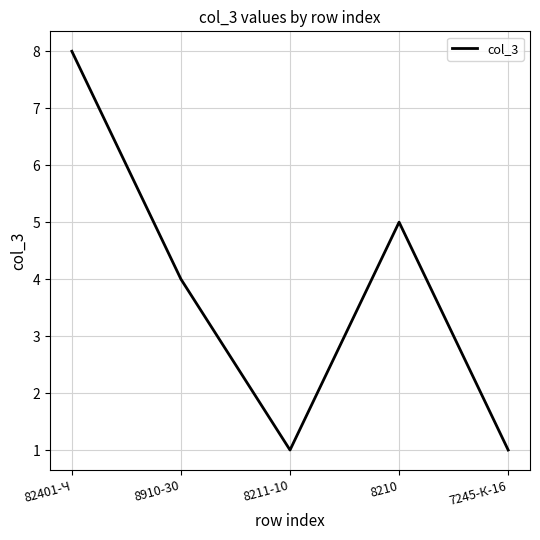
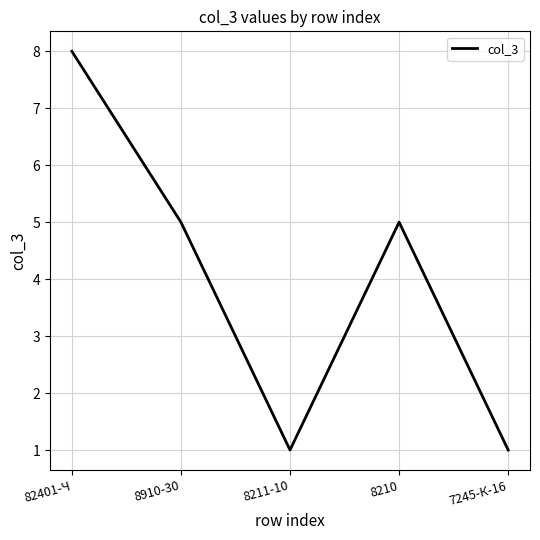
8910-30: 4 -> 5
